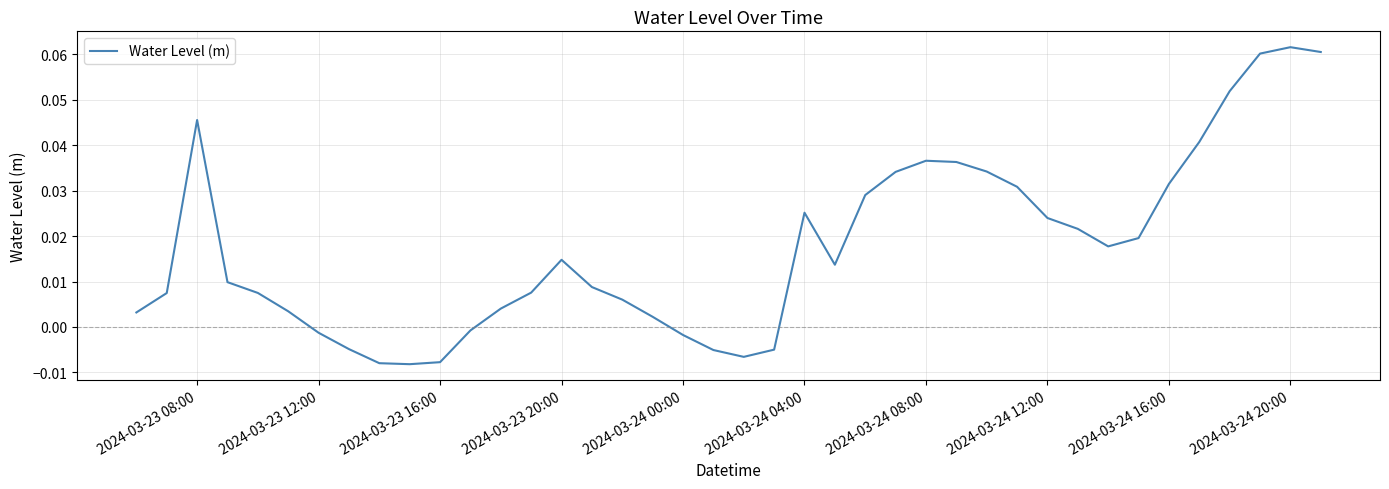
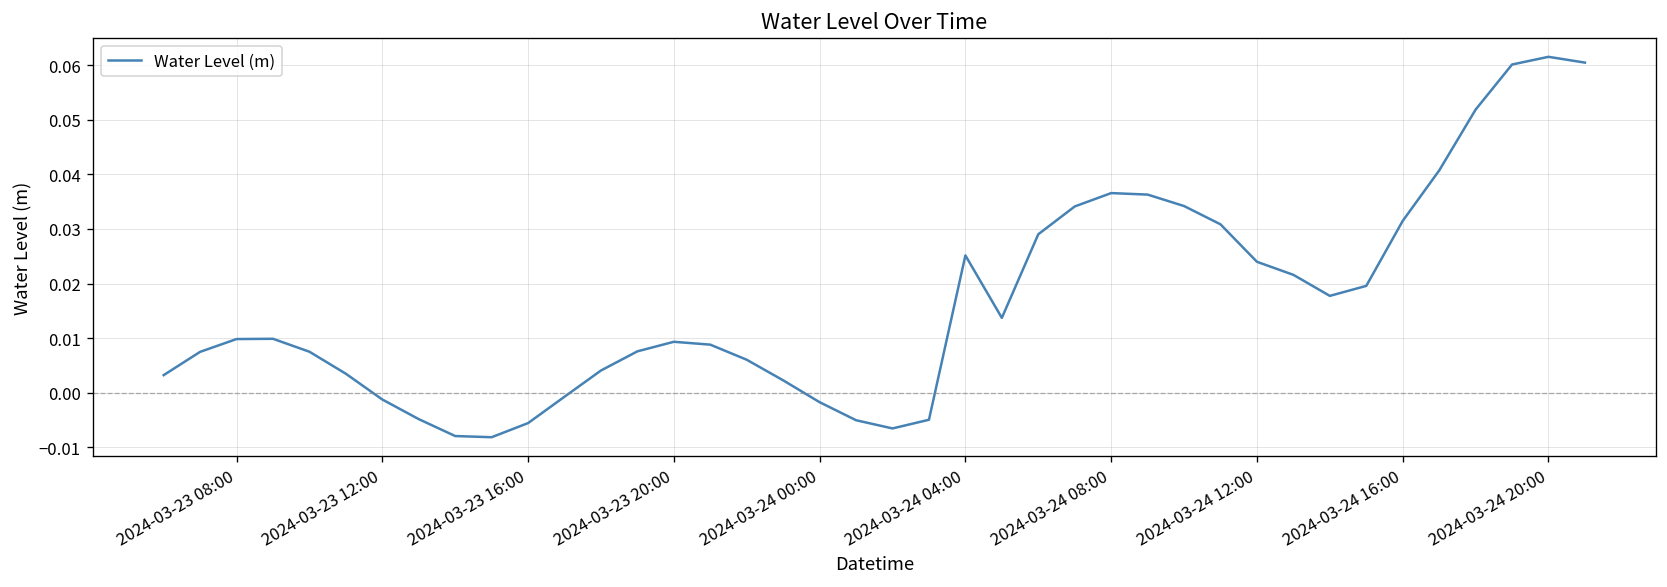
2024-03-23 08:00: 0.046 -> 0.010
2024-03-23 16:00: -0.008 -> -0.006
2024-03-23 20:00: 0.015 -> 0.009
